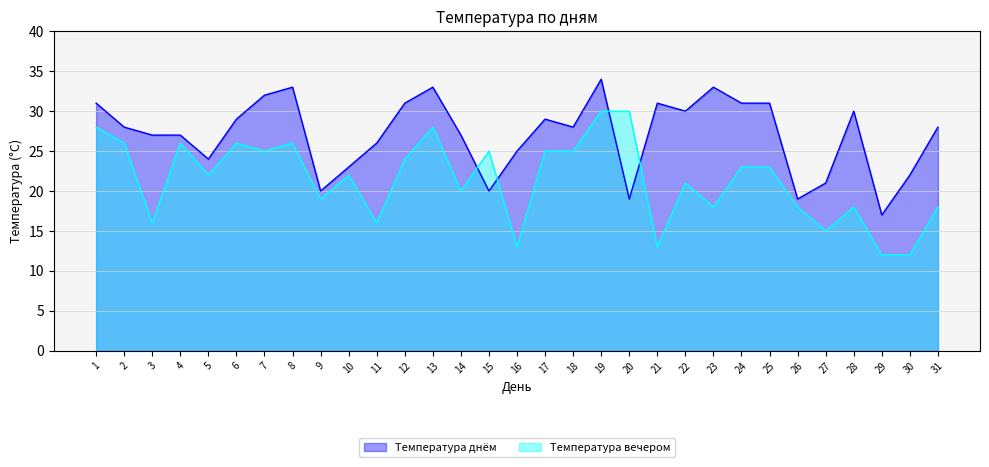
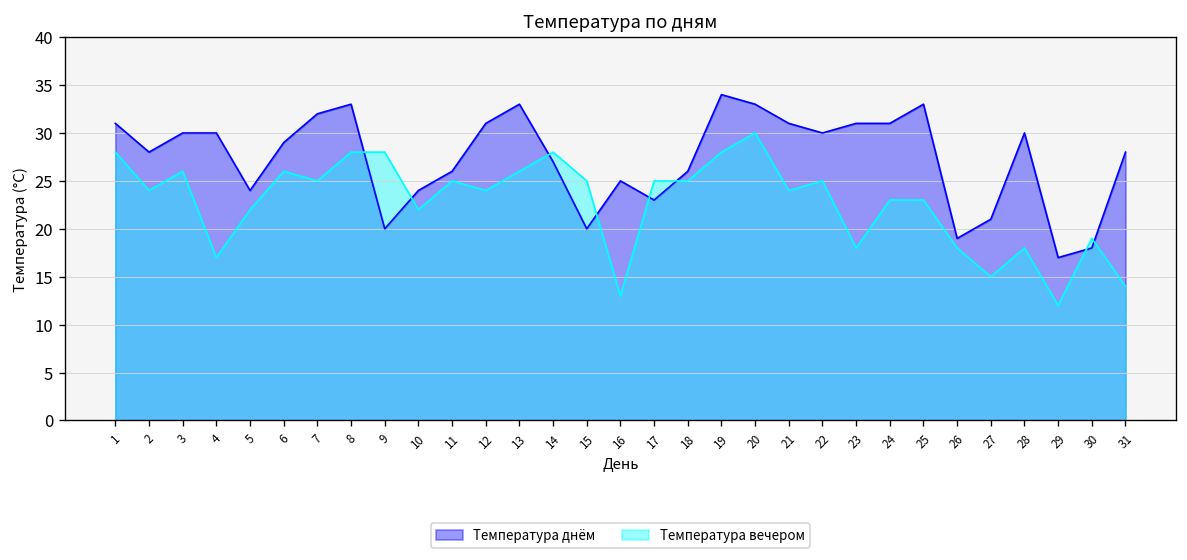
Температура вечером, 2: 26 -> 24
Температура днём, 3: 27 -> 30
Температура вечером, 3: 16 -> 26
Температура днём, 4: 27 -> 30
Температура вечером, 4: 26 -> 17
Температура вечером, 8: 26 -> 28
Температура вечером, 9: 19 -> 28
Температура днём, 10: 23 -> 24
Температура вечером, 11: 16 -> 25
Температура вечером, 13: 28 -> 26
Температура вечером, 14: 20 -> 28
Температура днём, 17: 29 -> 23
Температура днём, 18: 28 -> 26
Температура вечером, 19: 30 -> 28
Температура днём, 20: 19 -> 33
Температура вечером, 21: 13 -> 24
Температура вечером, 22: 21 -> 25
Температура днём, 23: 33 -> 31
Температура днём, 25: 31 -> 33
Температура днём, 30: 22 -> 18
Температура вечером, 30: 12 -> 19
Температура вечером, 31: 18 -> 14
